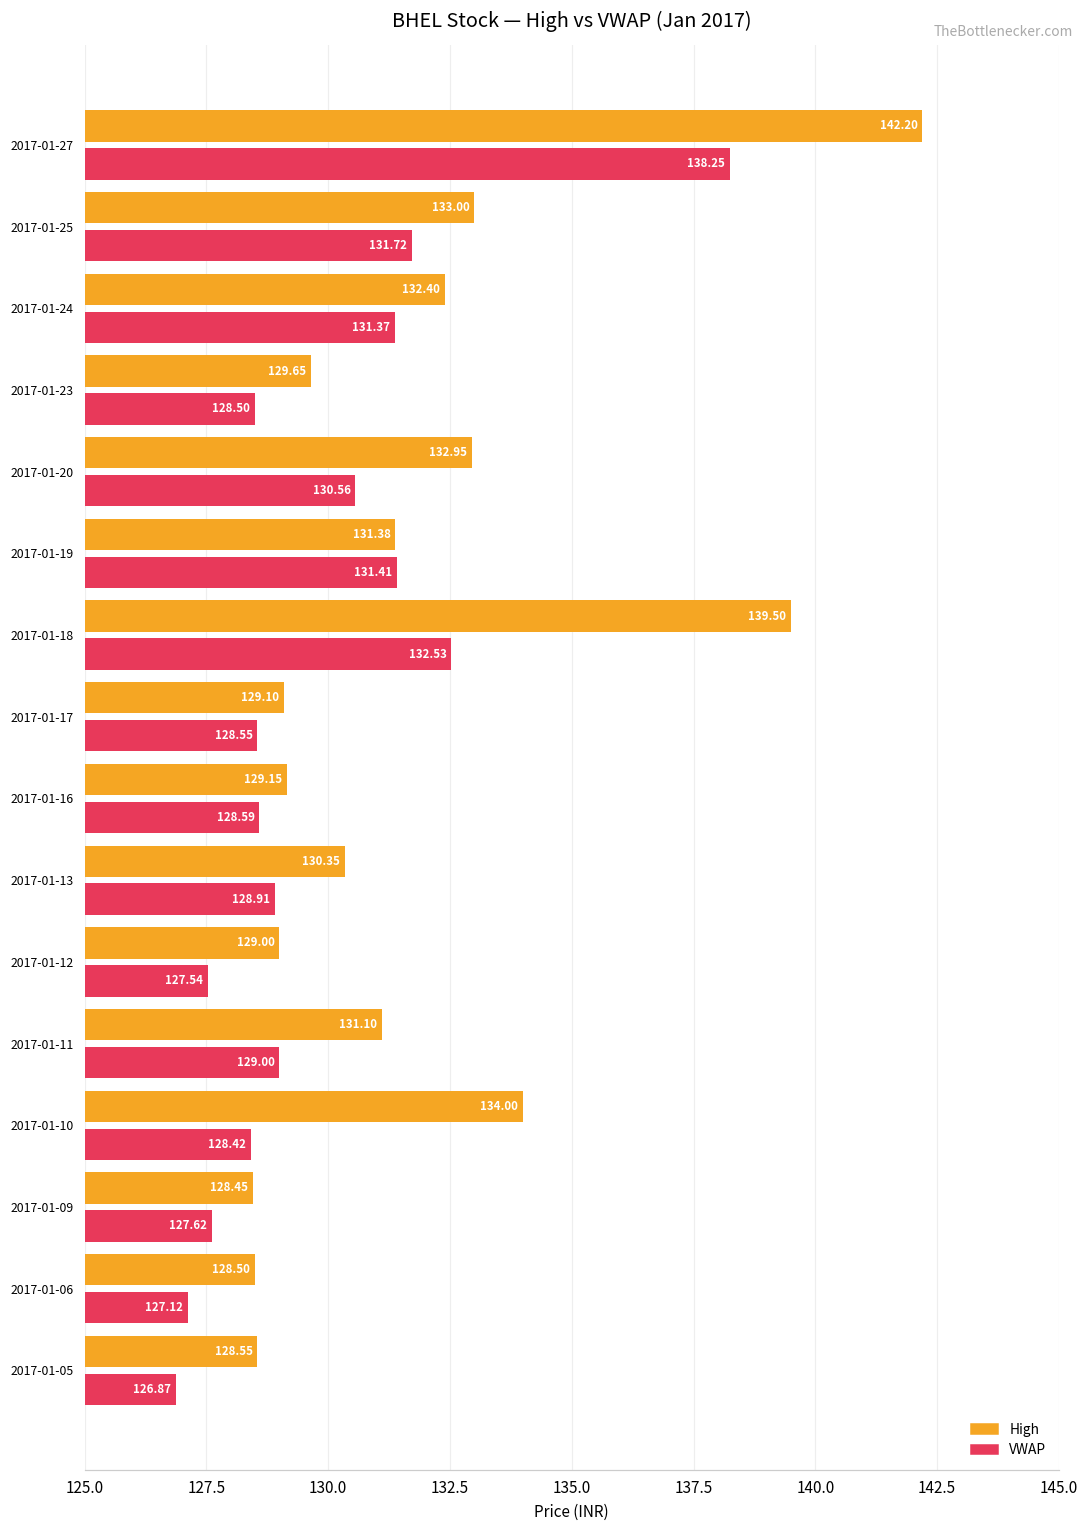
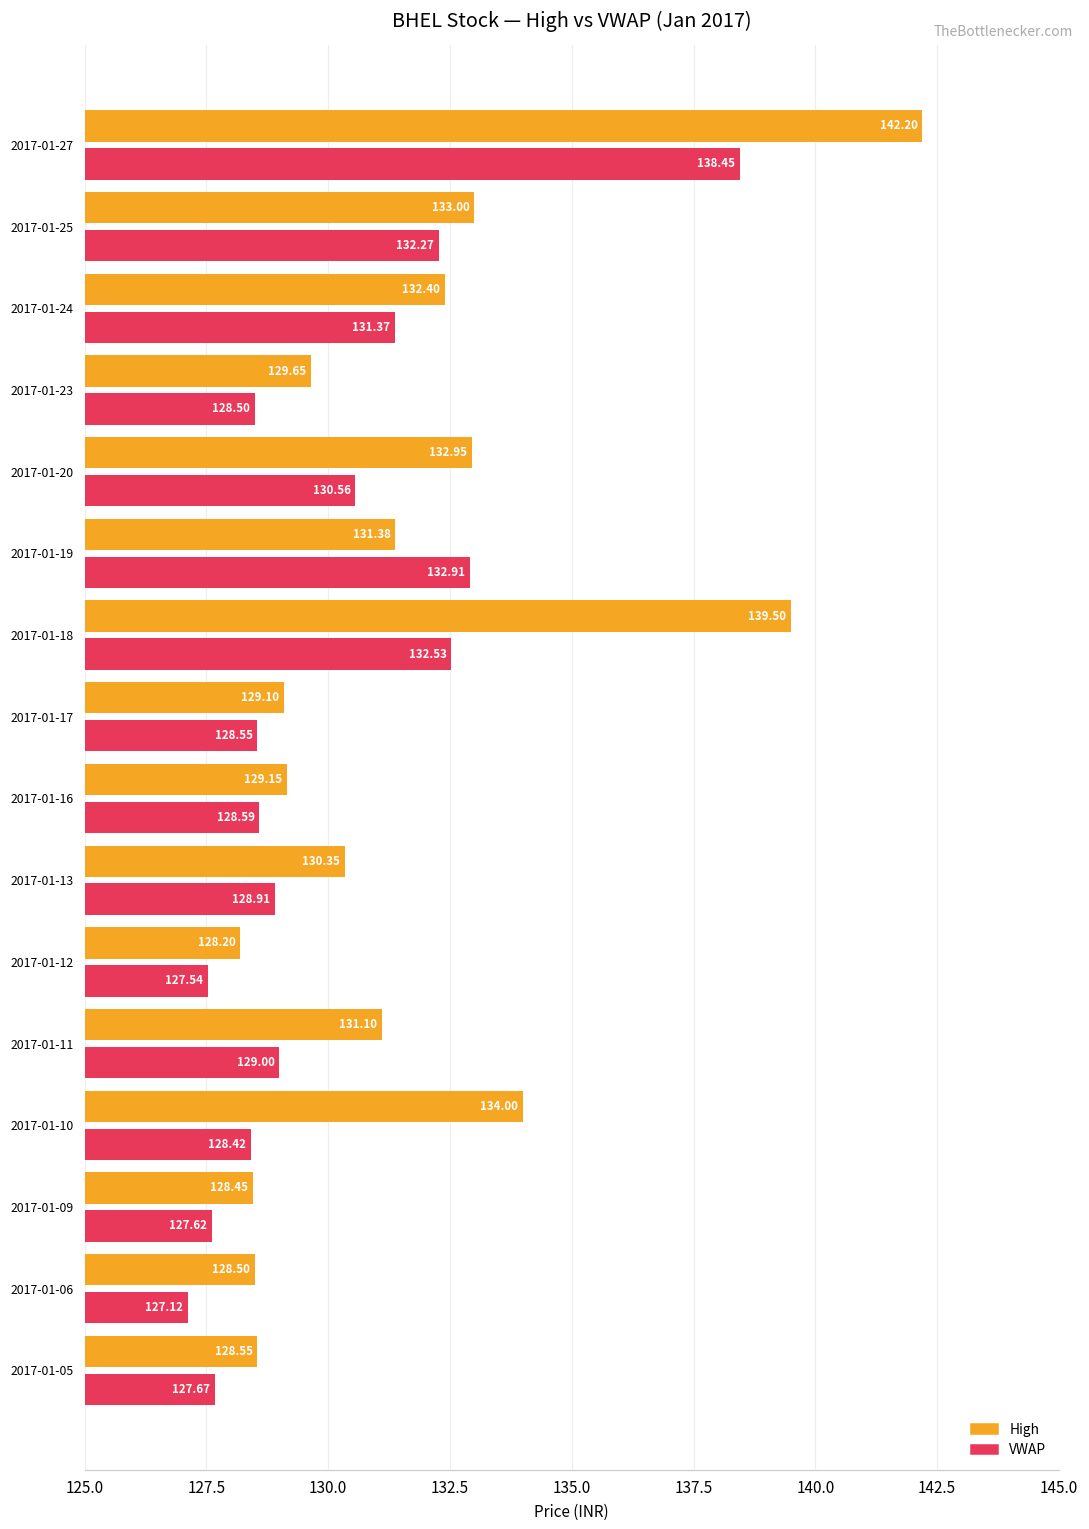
VWAP, 2017-01-27: 138.25 -> 138.45
VWAP, 2017-01-25: 131.72 -> 132.27
VWAP, 2017-01-19: 131.41 -> 132.91
High, 2017-01-12: 129.00 -> 128.20
VWAP, 2017-01-05: 126.87 -> 127.67
